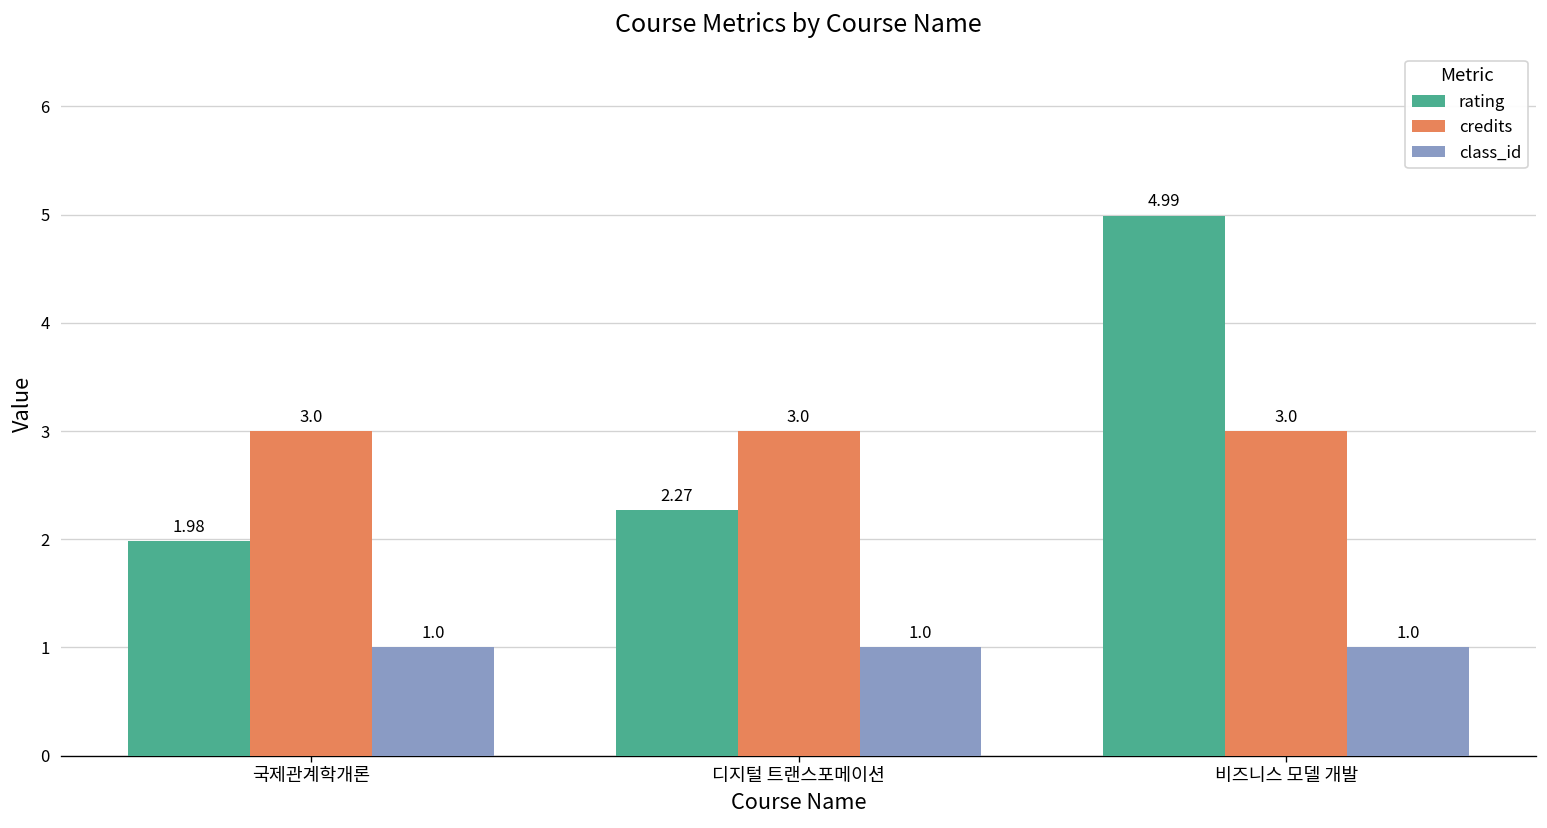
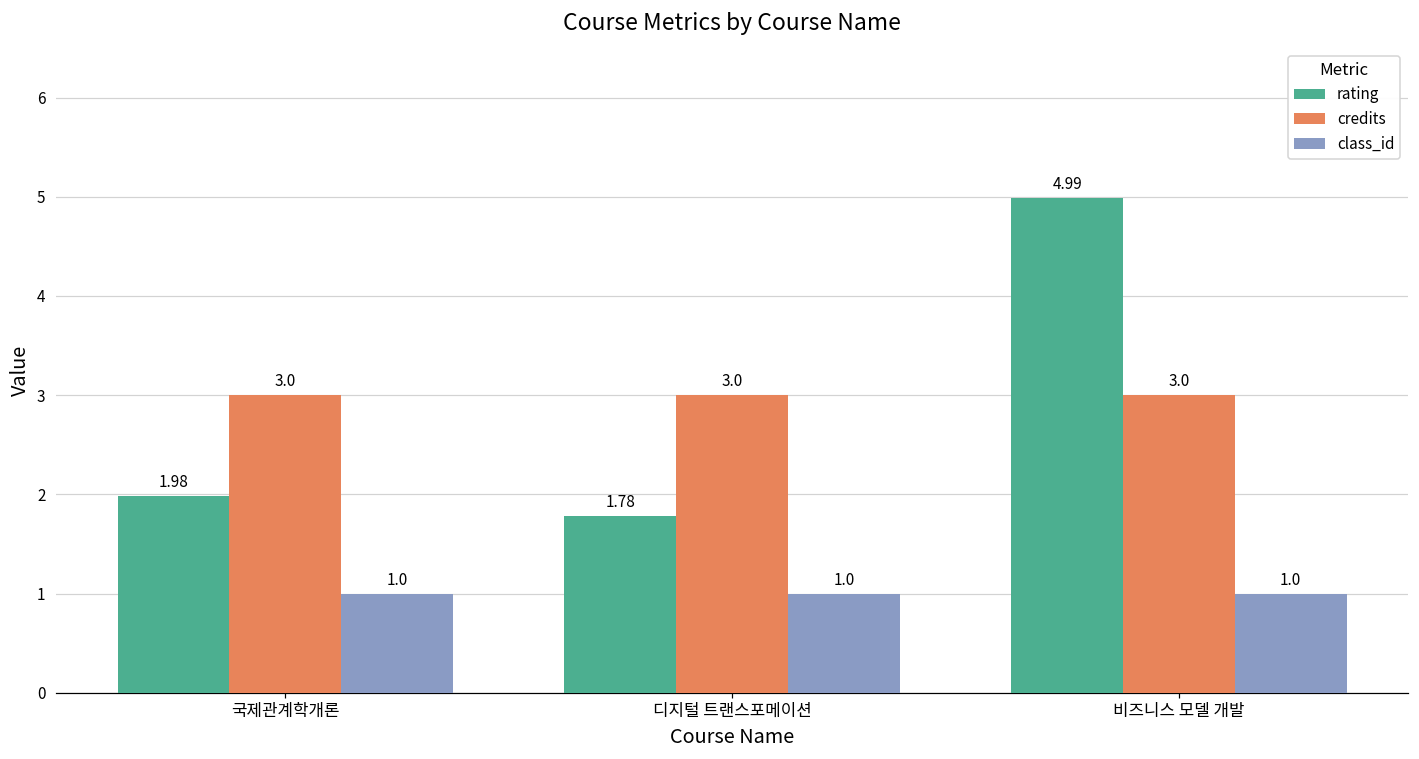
rating, 디지털 트랜스포메이션: 2.27 -> 1.78
